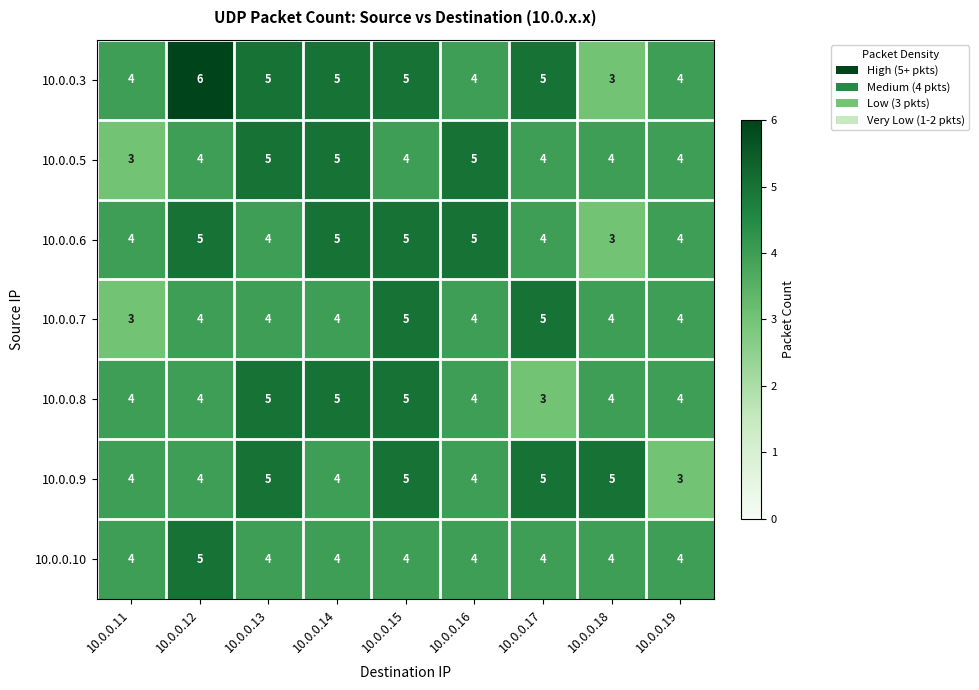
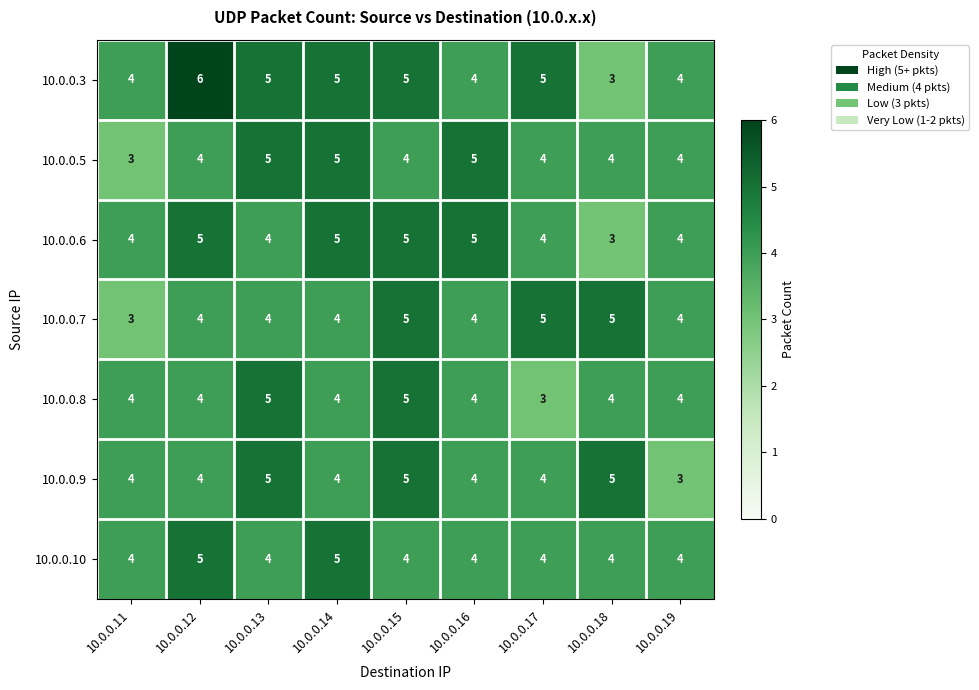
10.0.0.7, 10.0.0.18: 4 -> 5
10.0.0.8, 10.0.0.14: 5 -> 4
10.0.0.9, 10.0.0.17: 5 -> 4
10.0.0.10, 10.0.0.14: 4 -> 5
